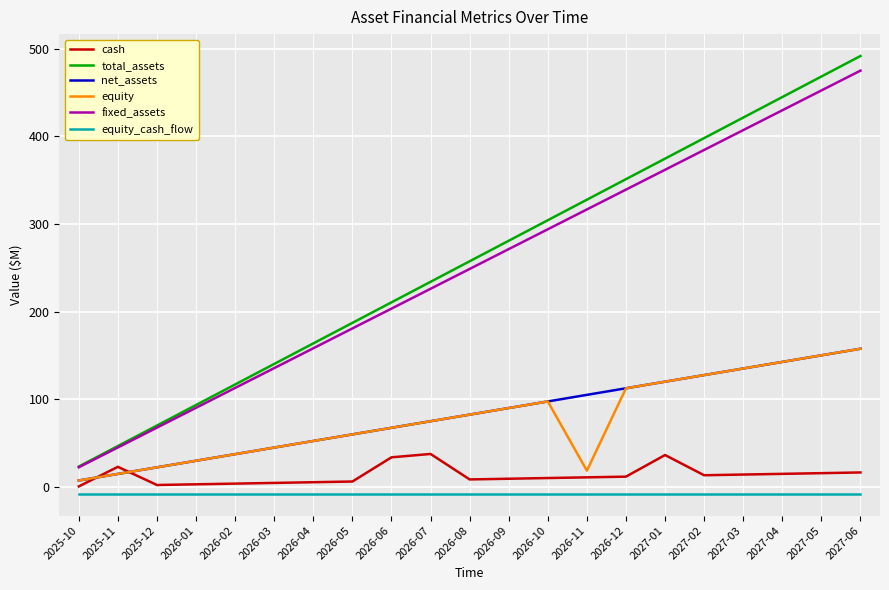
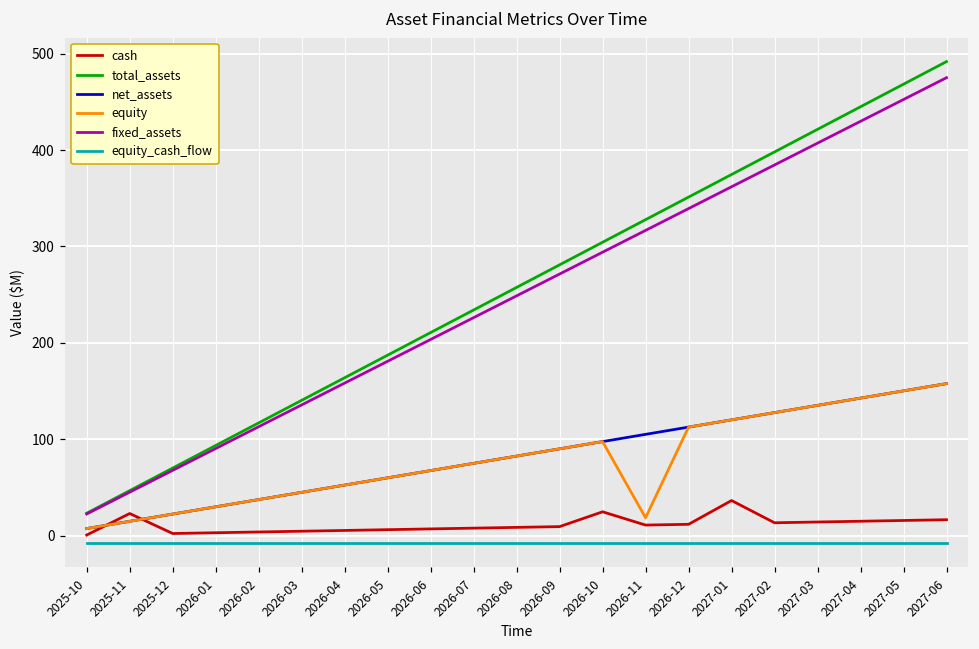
cash, 2026-06: 30 -> 10
cash, 2026-07: 40 -> 10
cash, 2026-10: 10 -> 20
